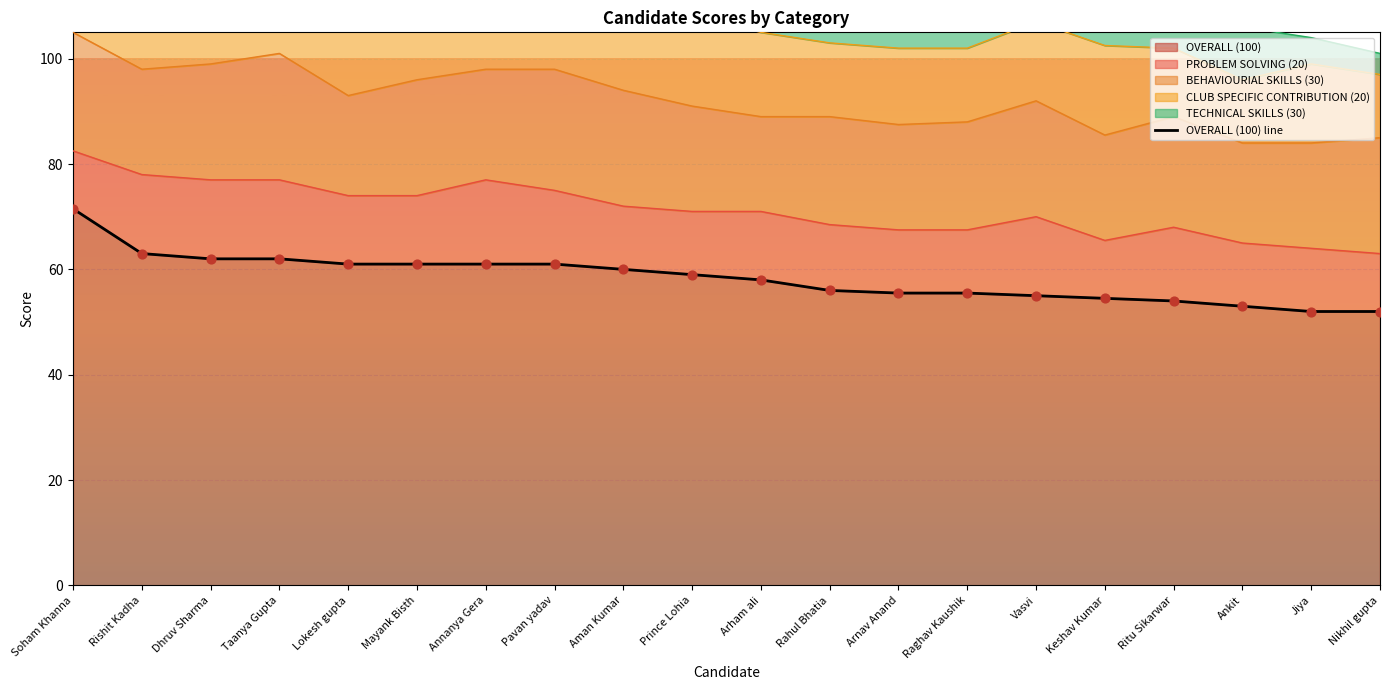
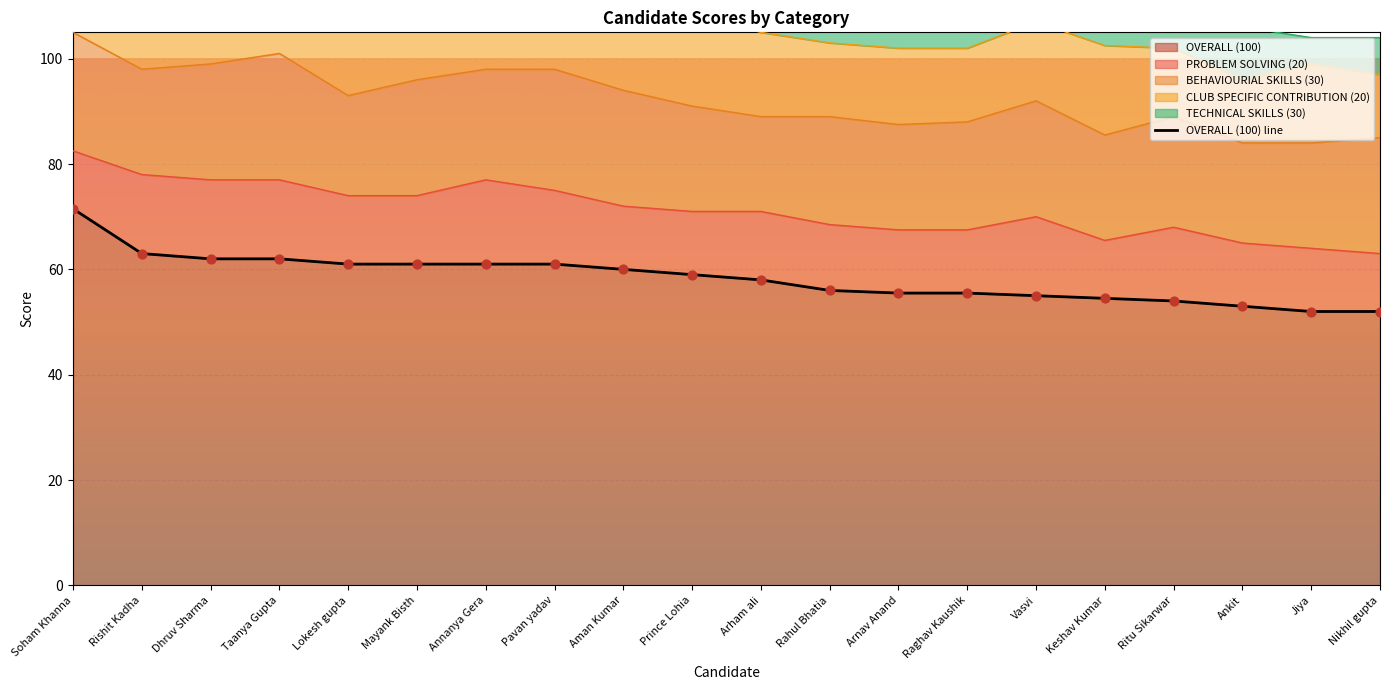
TECHNICAL SKILLS (30), Nikhil gupta: 4 -> 7
